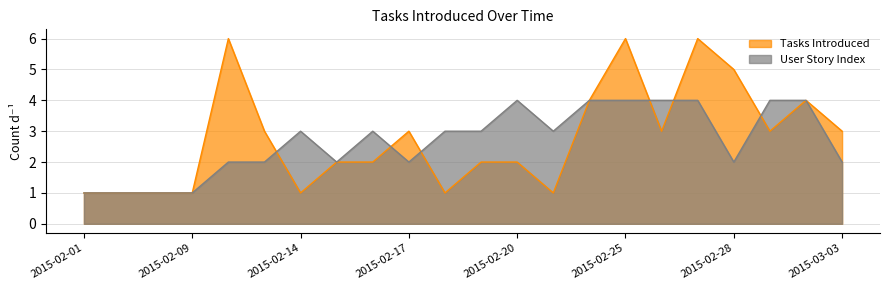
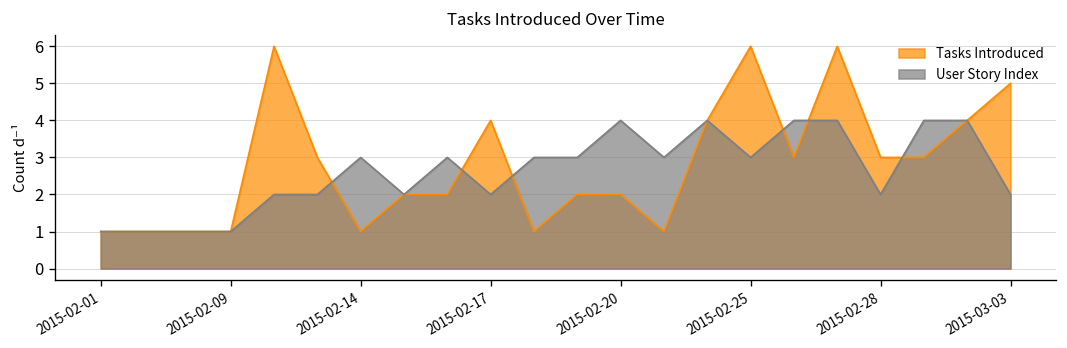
Tasks Introduced, 2015-02-17: 3 -> 4
User Story Index, 2015-02-25: 4 -> 3
Tasks Introduced, 2015-02-28: 5 -> 3
Tasks Introduced, 2015-03-03: 3 -> 5
